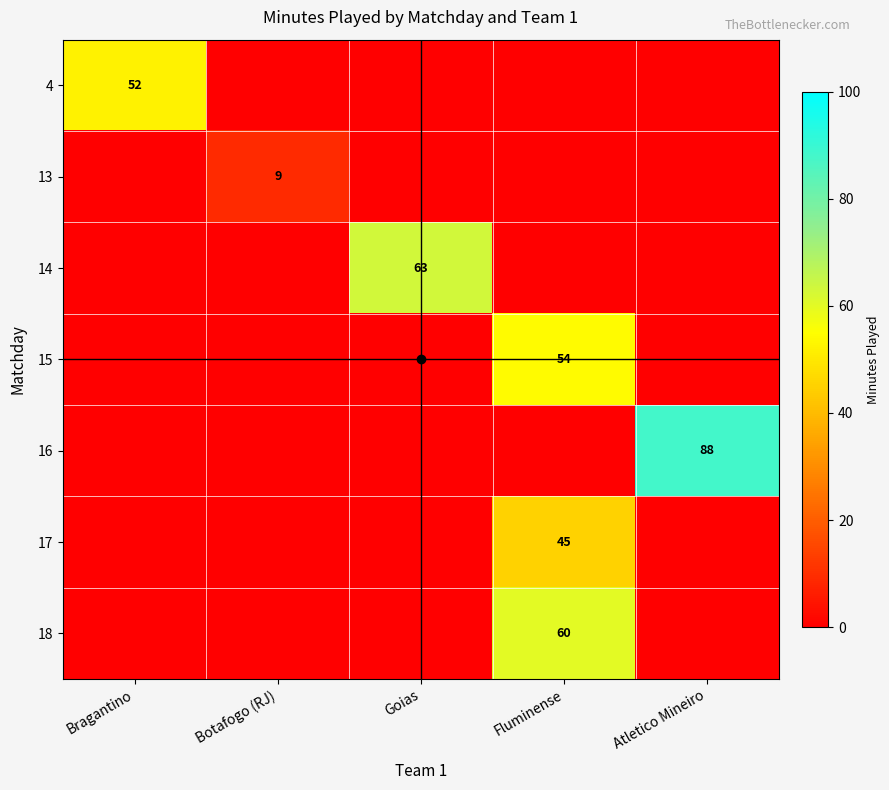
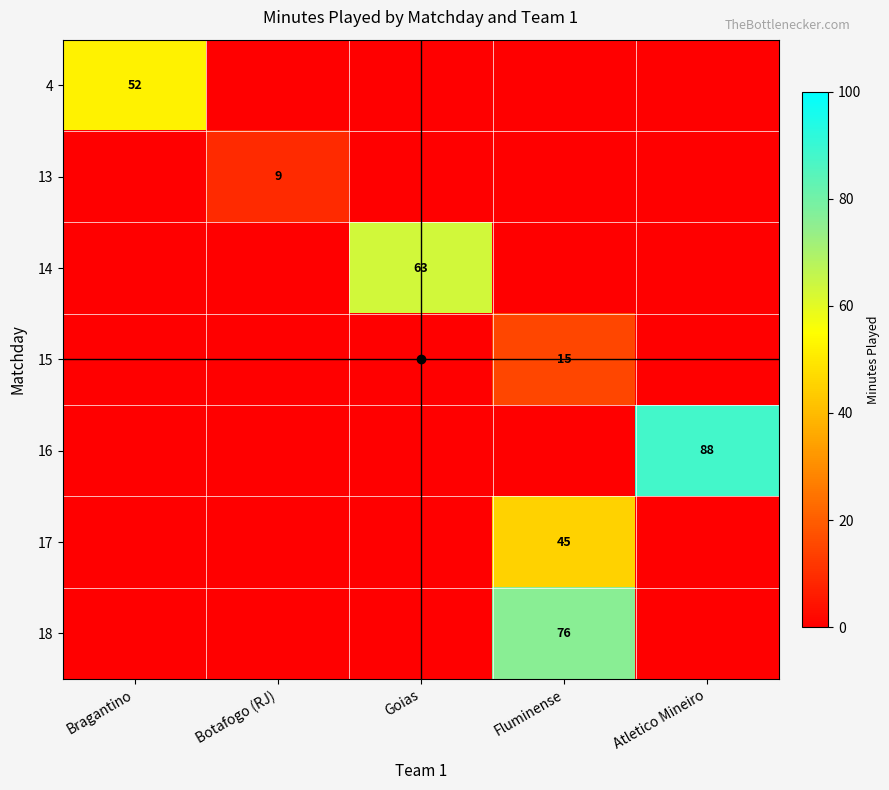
15, Fluminense: 54 -> 15
18, Fluminense: 60 -> 76
